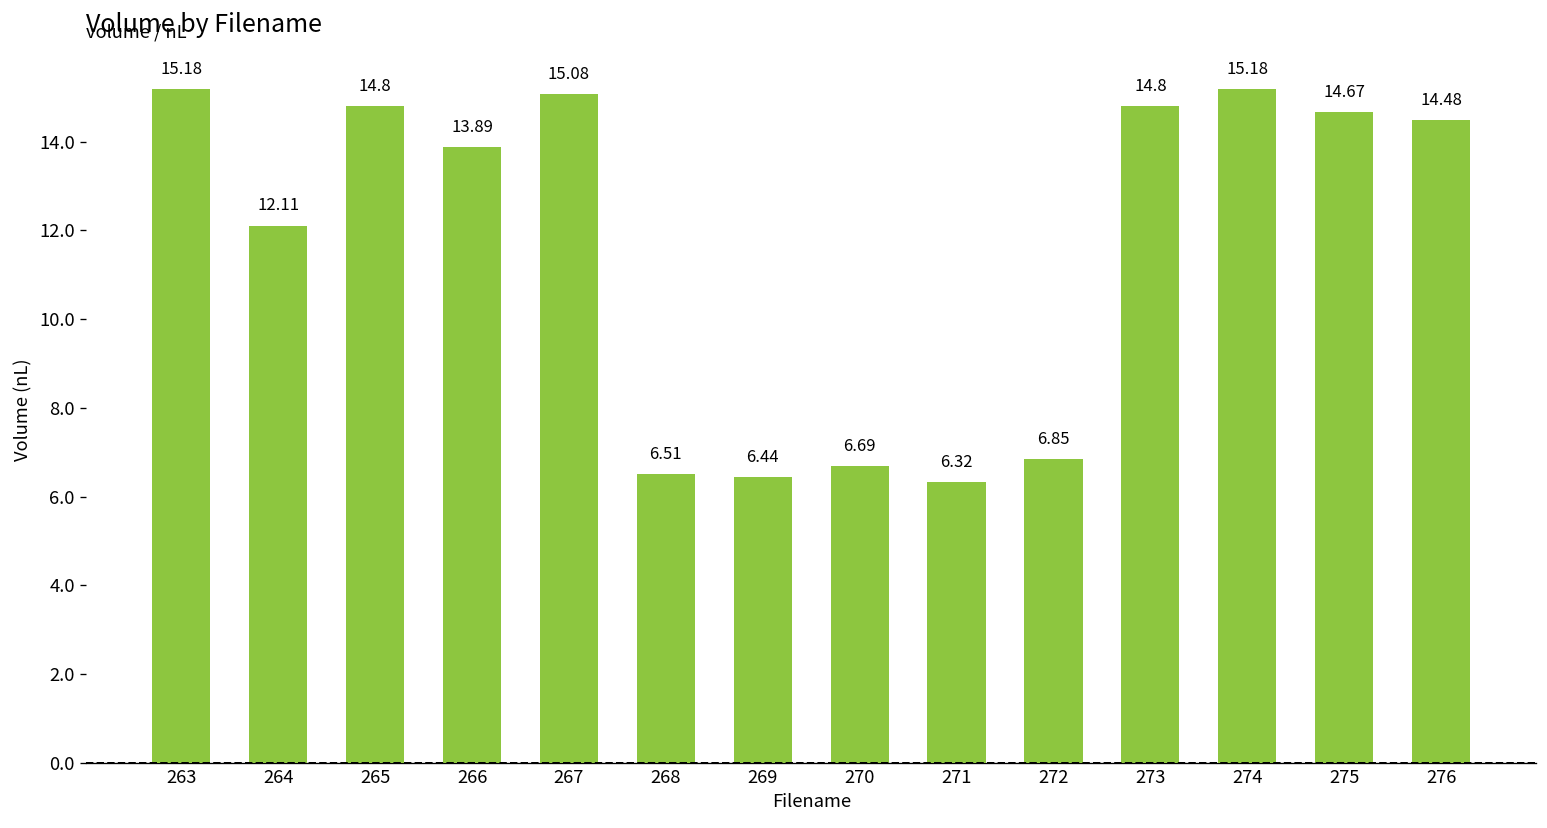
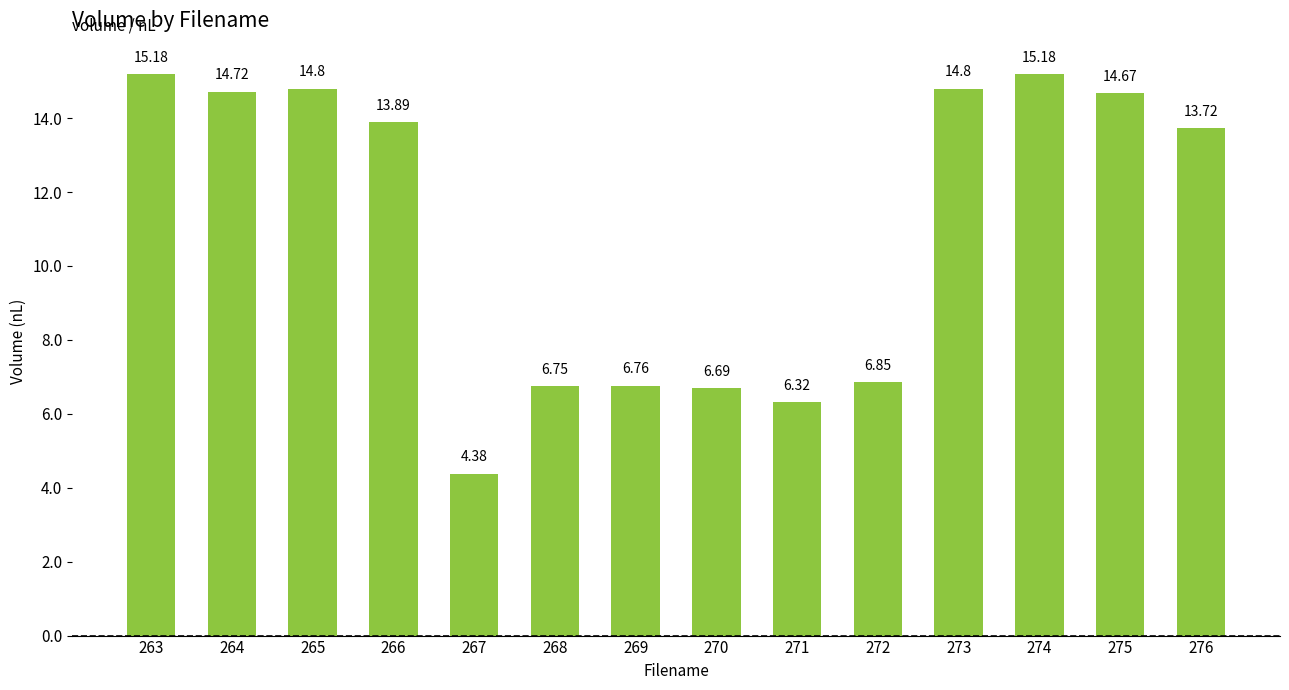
264: 12.11 -> 14.72
267: 15.08 -> 4.38
268: 6.51 -> 6.75
269: 6.44 -> 6.76
276: 14.48 -> 13.72
